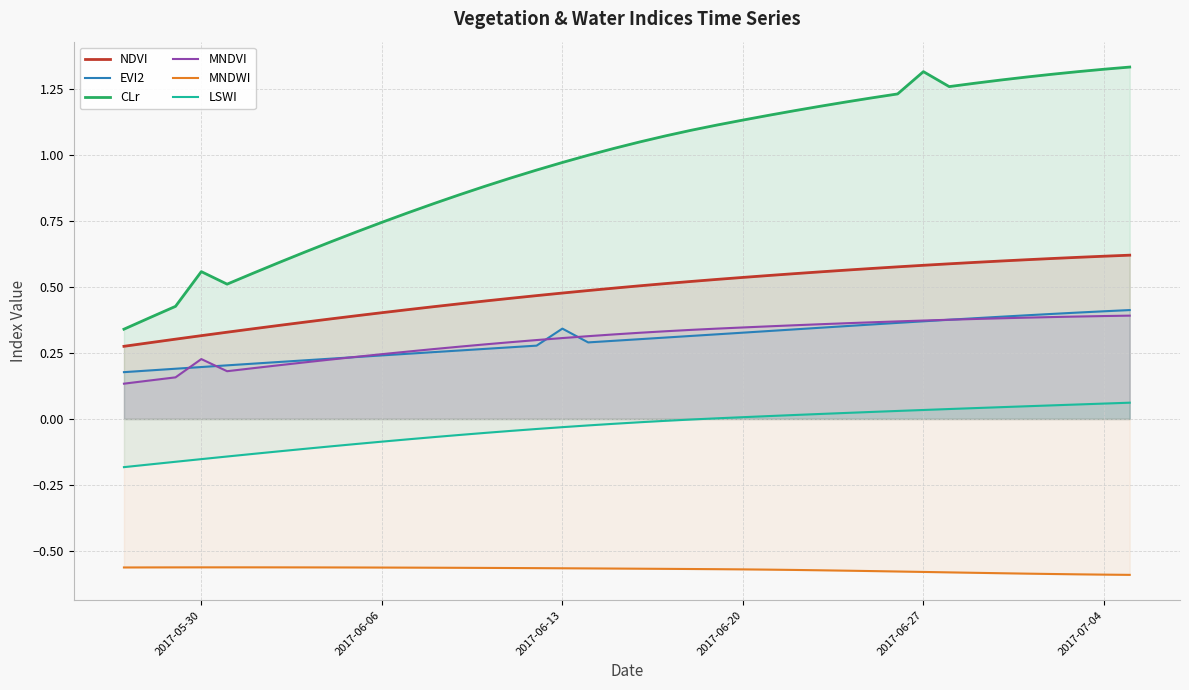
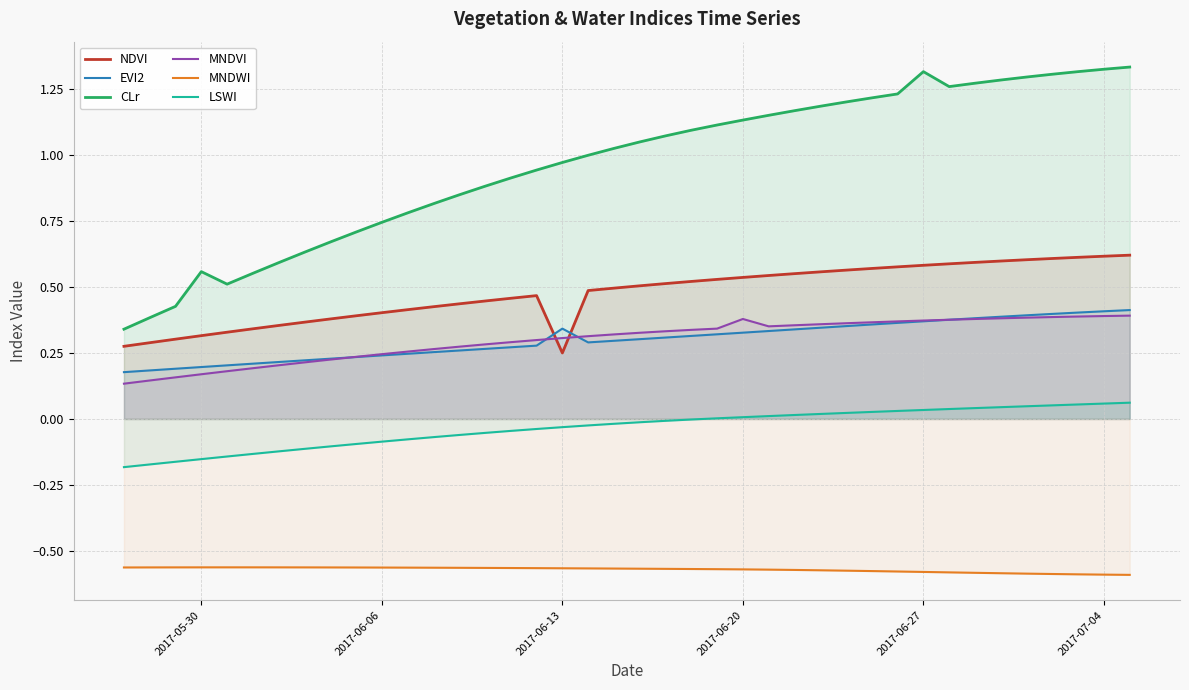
MNDVI, 2017-05-30: 0.23 -> 0.17
NDVI, 2017-06-13: 0.48 -> 0.25
MNDVI, 2017-06-20: 0.35 -> 0.38
